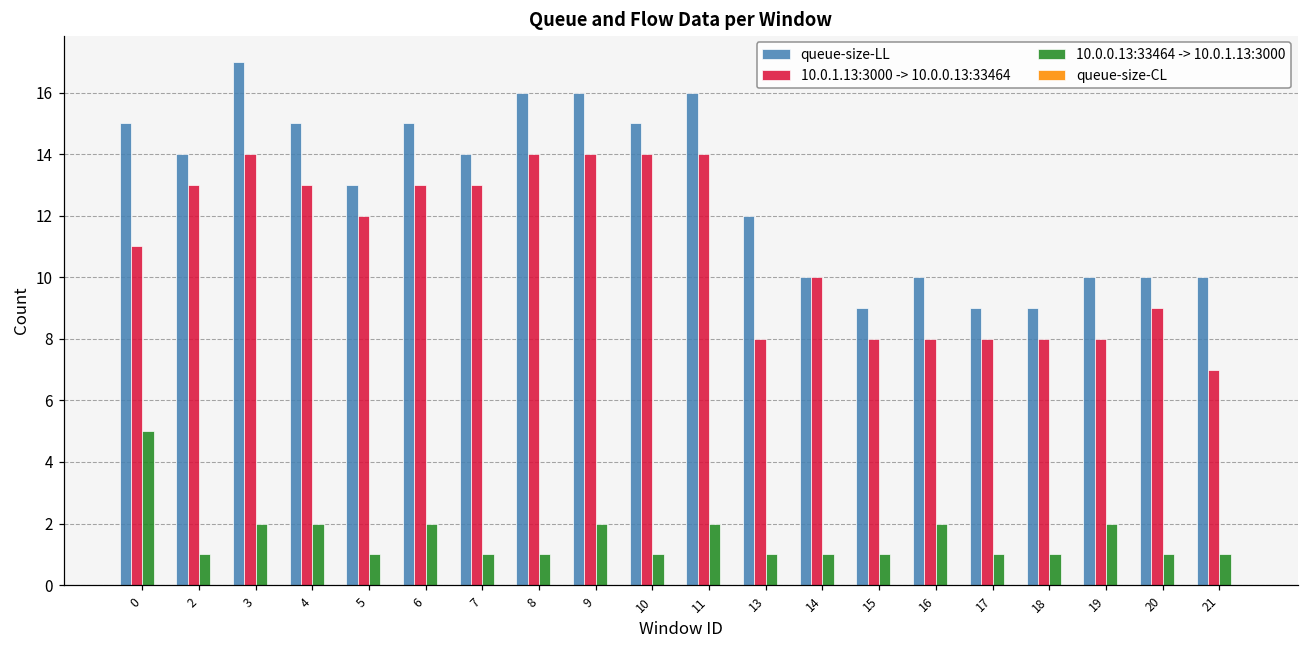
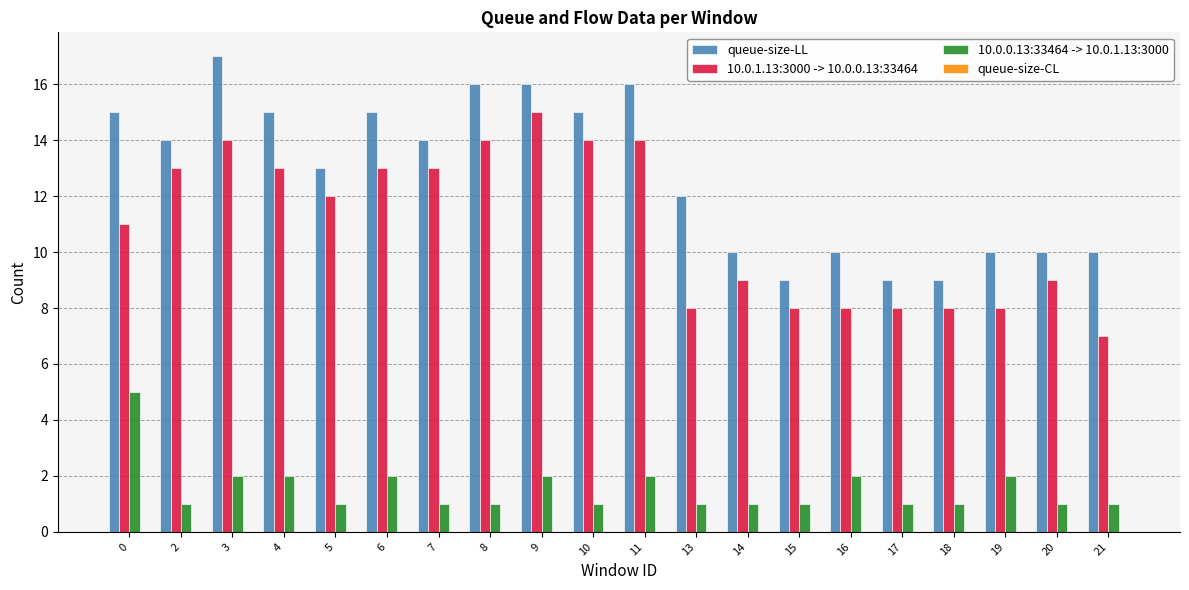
10.0.1.13:3000 -> 10.0.0.13:33464, 9: 14 -> 15
10.0.1.13:3000 -> 10.0.0.13:33464, 14: 10 -> 9
